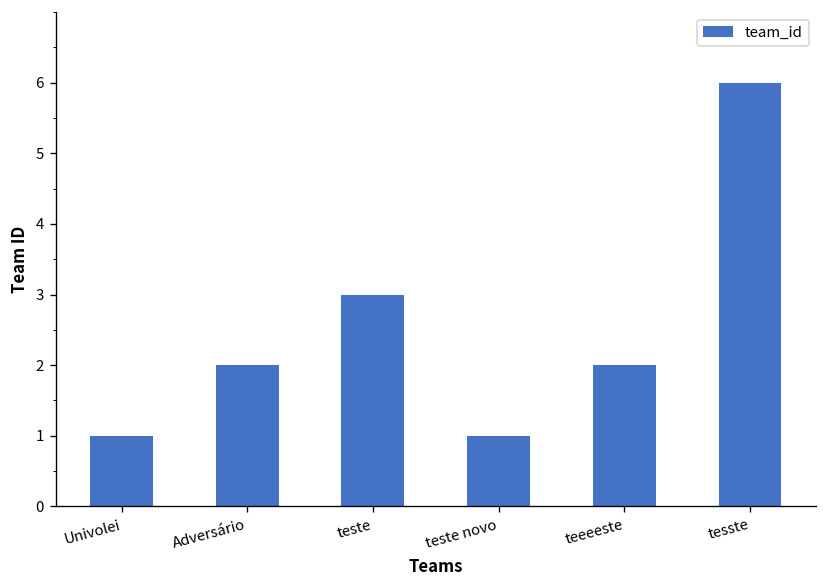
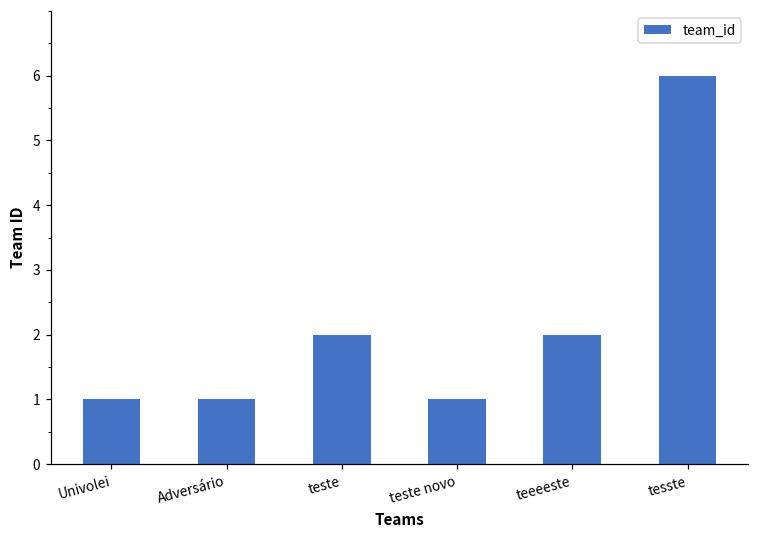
Adversário: 2 -> 1
teste: 3 -> 2
